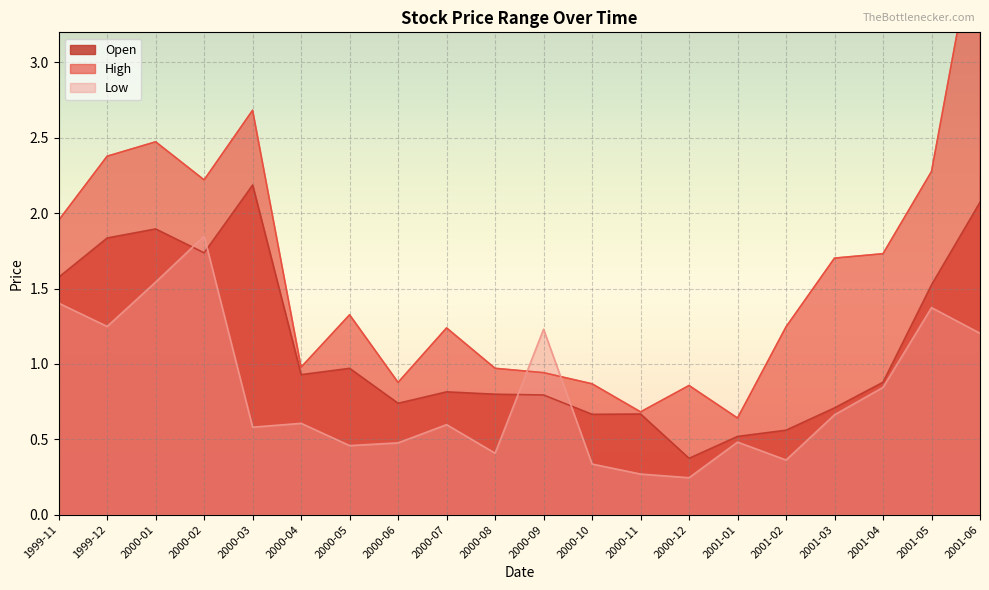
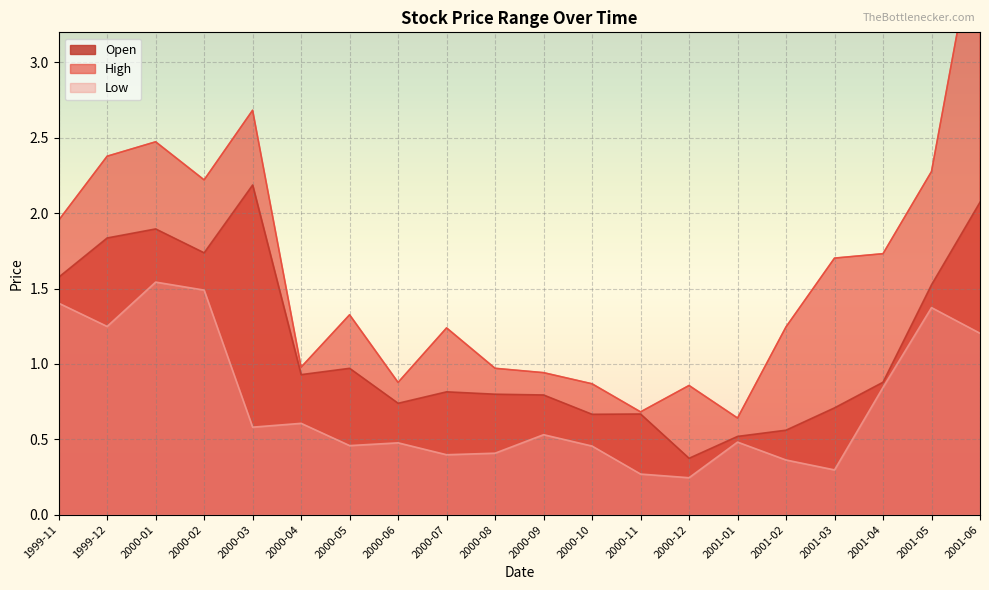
Low, 2000-02: 1.85 -> 1.49
Low, 2000-07: 0.60 -> 0.40
Low, 2000-09: 1.23 -> 0.53
Low, 2000-10: 0.34 -> 0.45
Low, 2001-03: 0.66 -> 0.30
